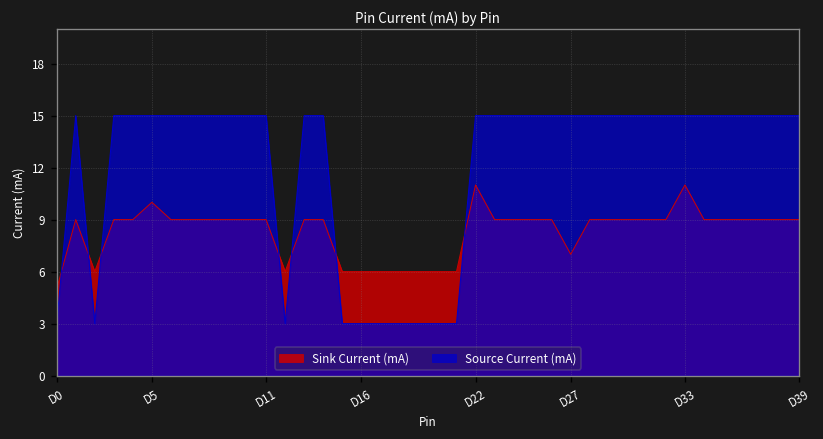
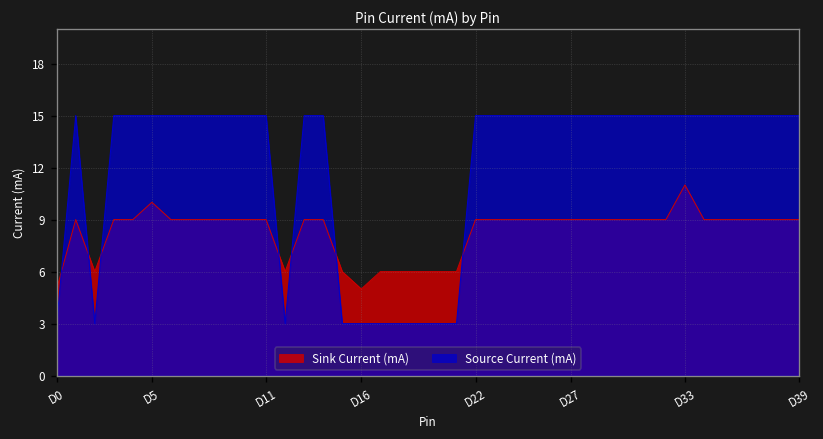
Sink Current (mA), D16: 6 -> 5
Sink Current (mA), D22: 11 -> 9
Sink Current (mA), D27: 7 -> 9
